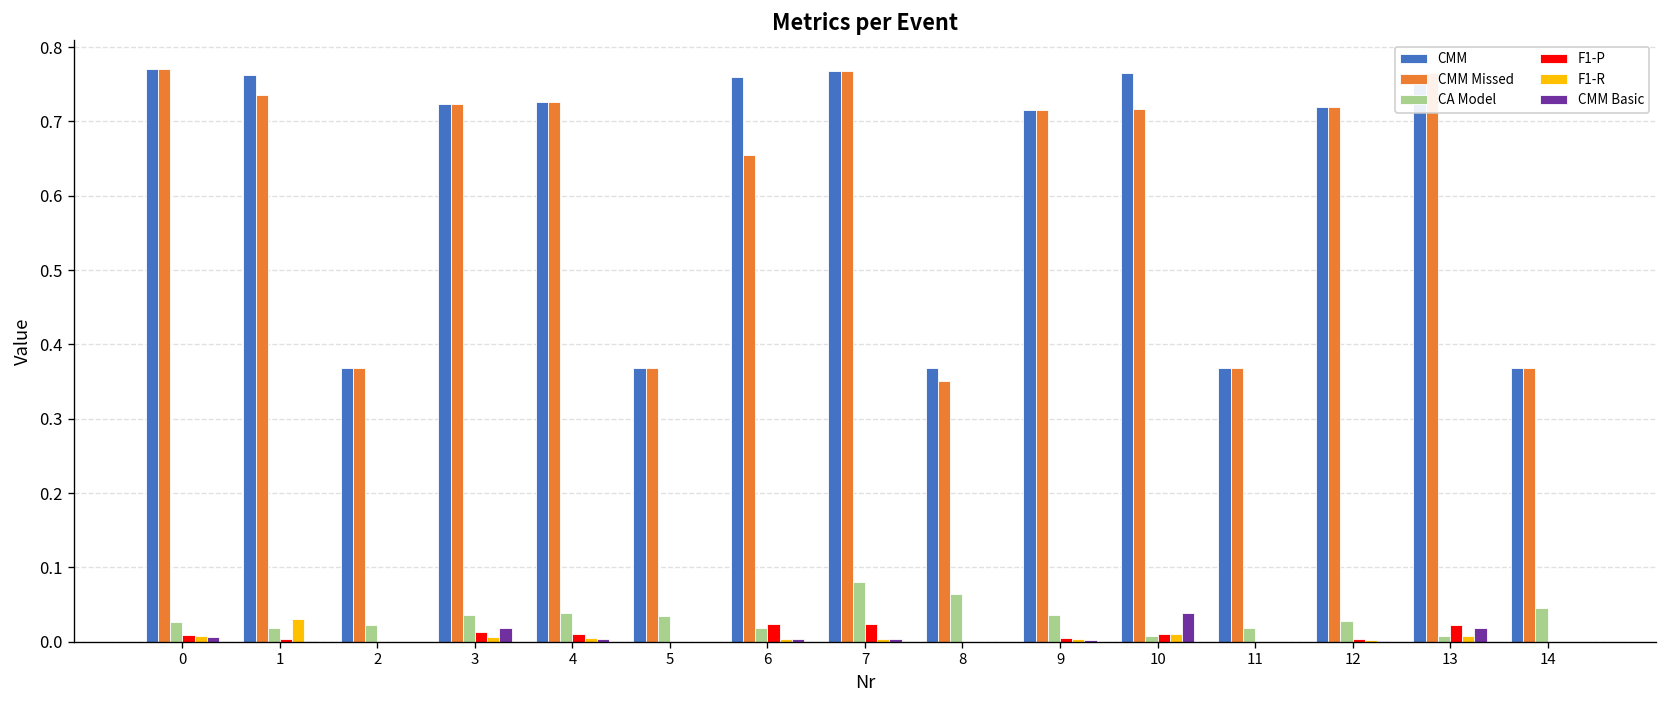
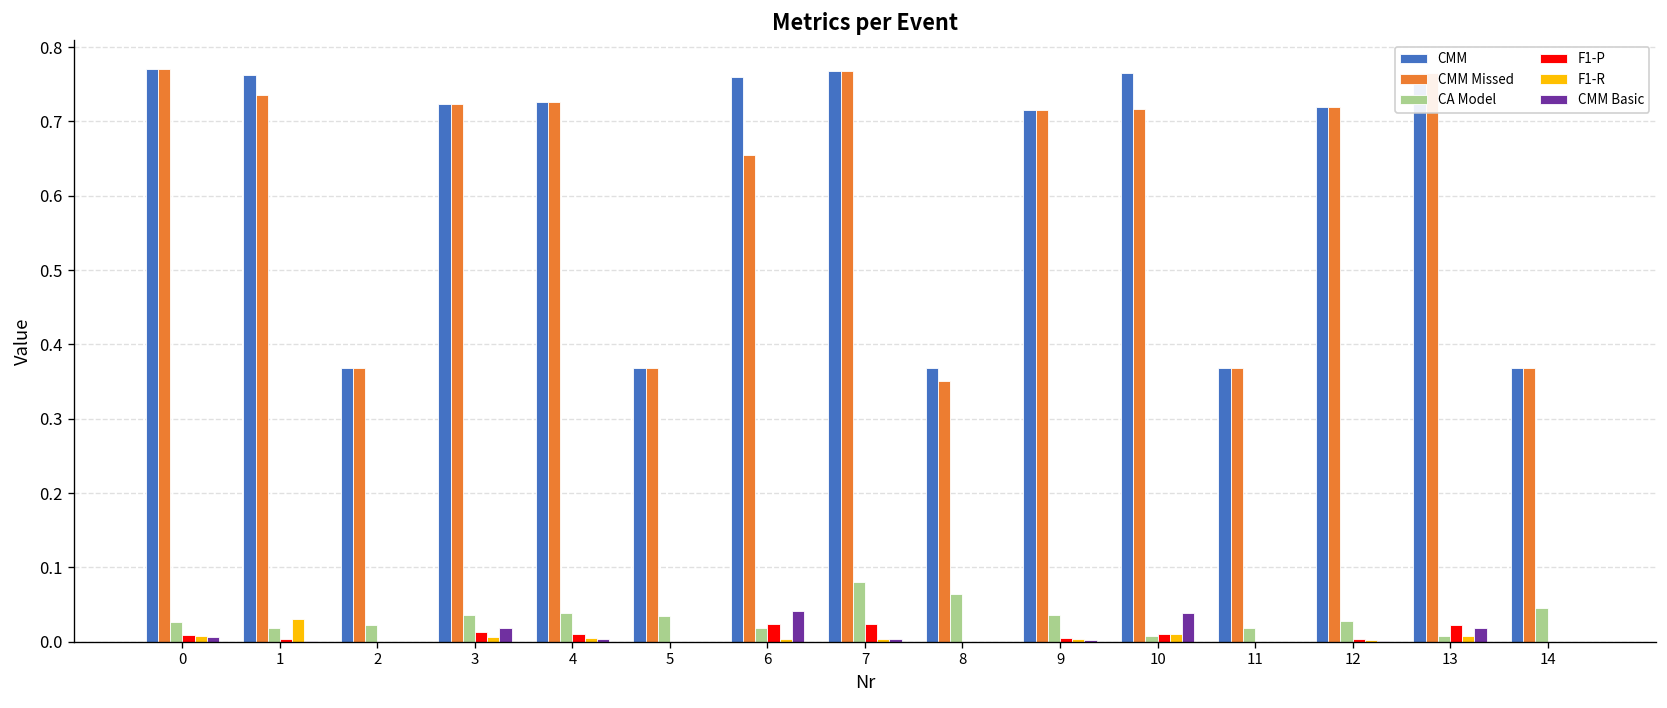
CMM Basic, 6: 0.00 -> 0.04
